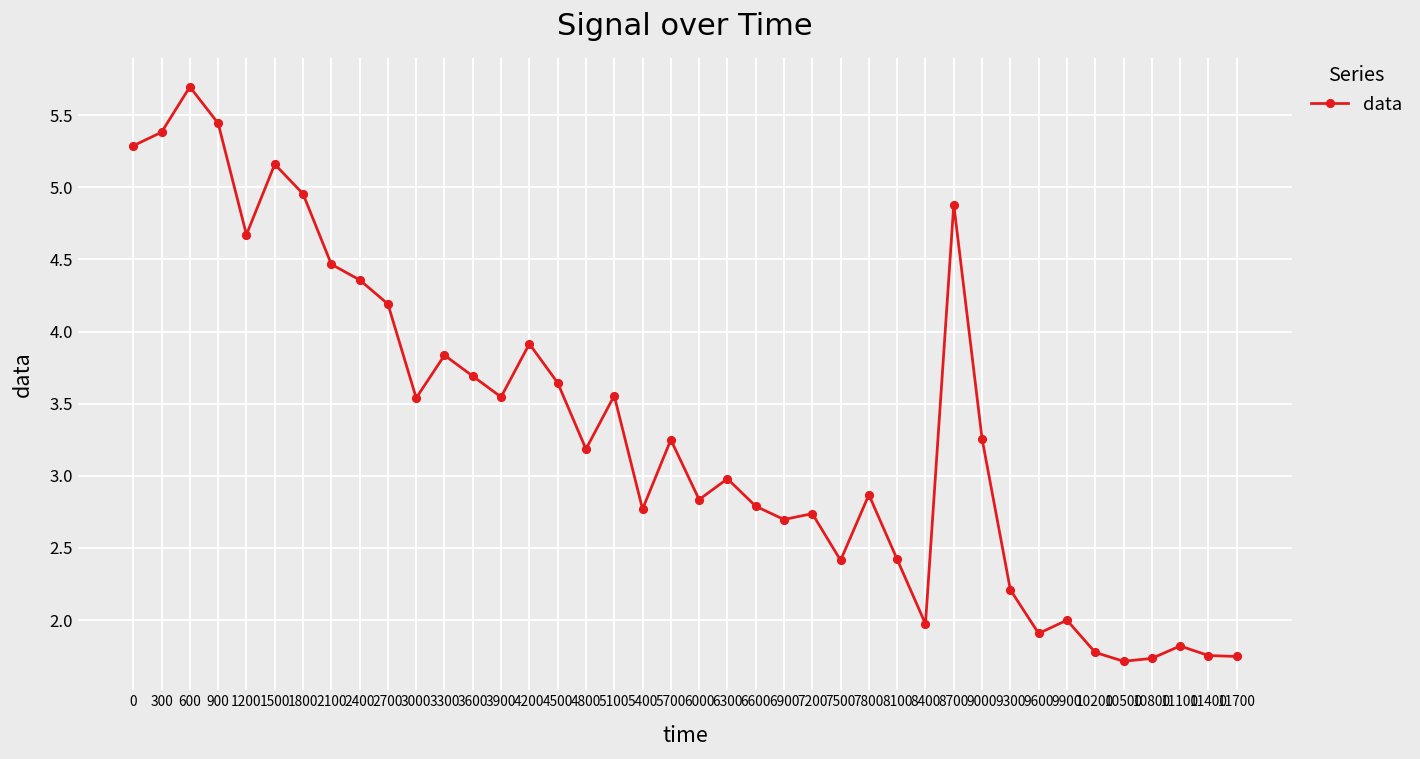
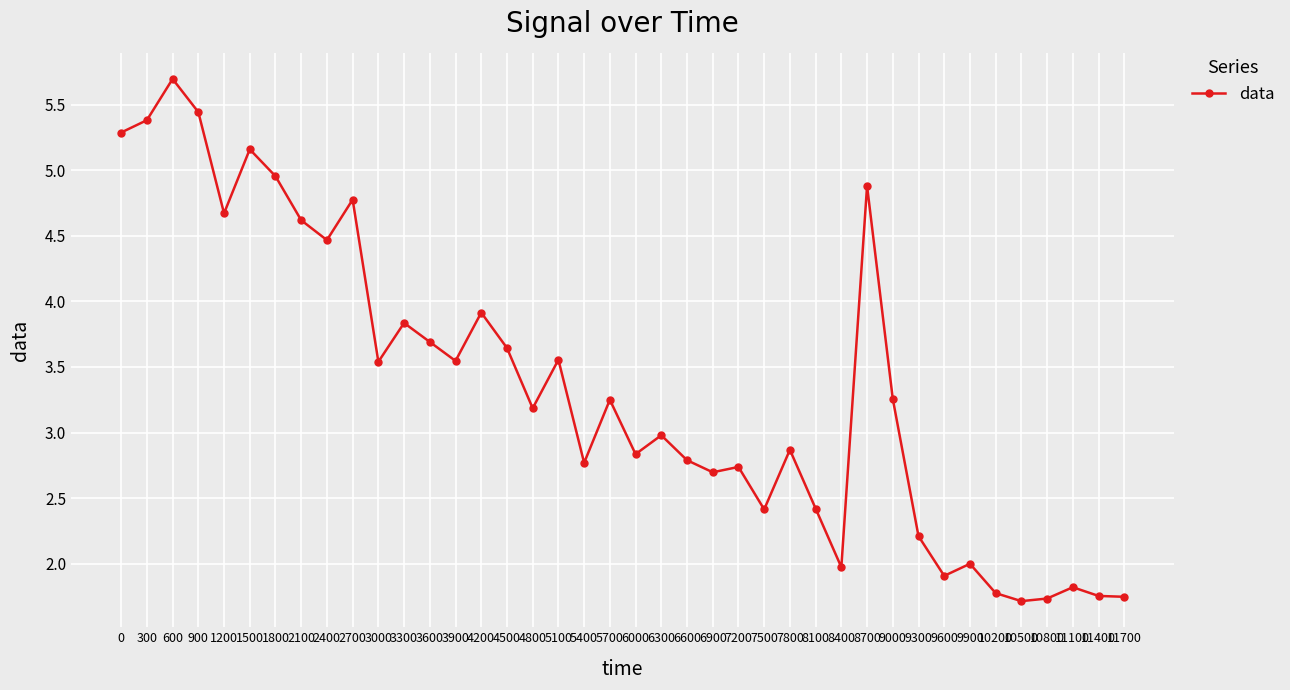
2100: 4.47 -> 4.62
2400: 4.36 -> 4.47
2700: 4.19 -> 4.78
